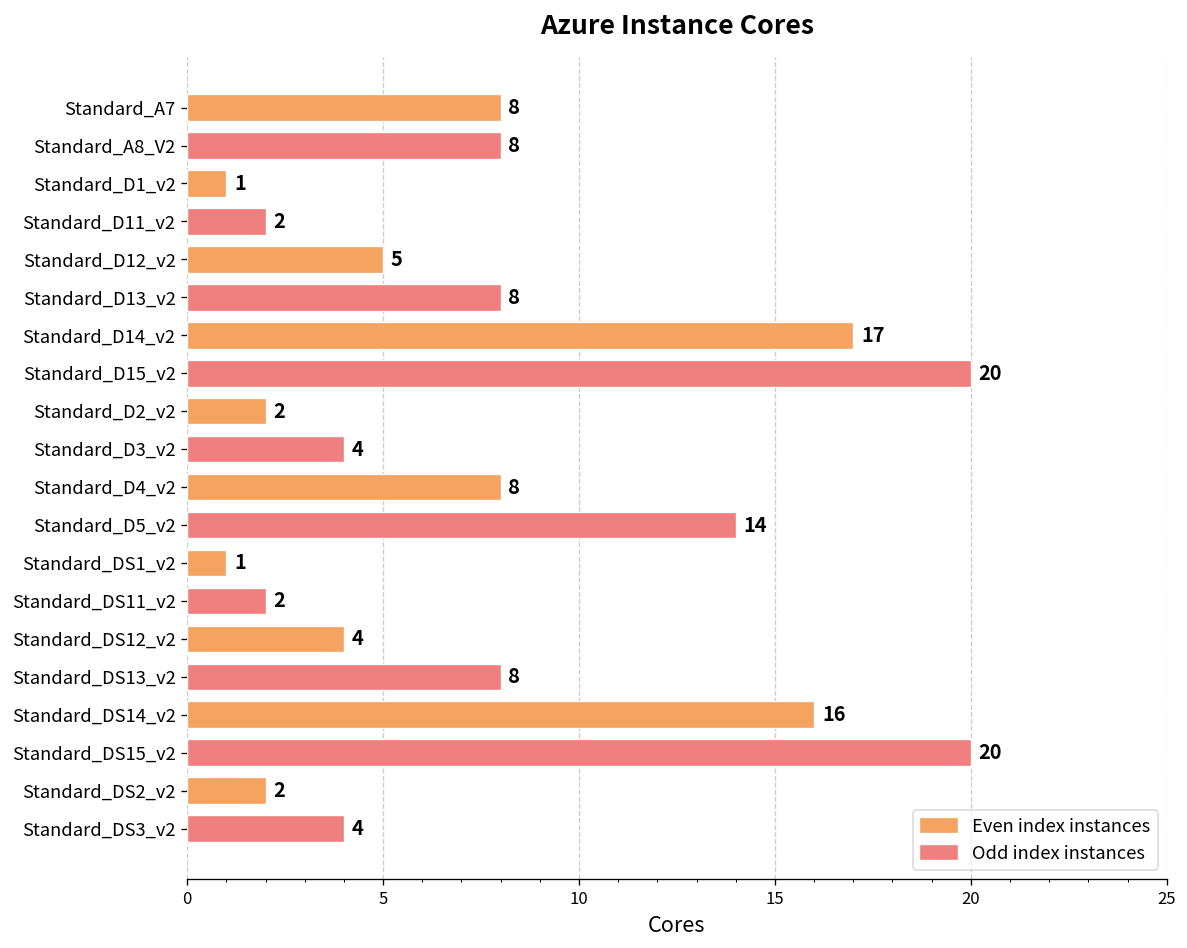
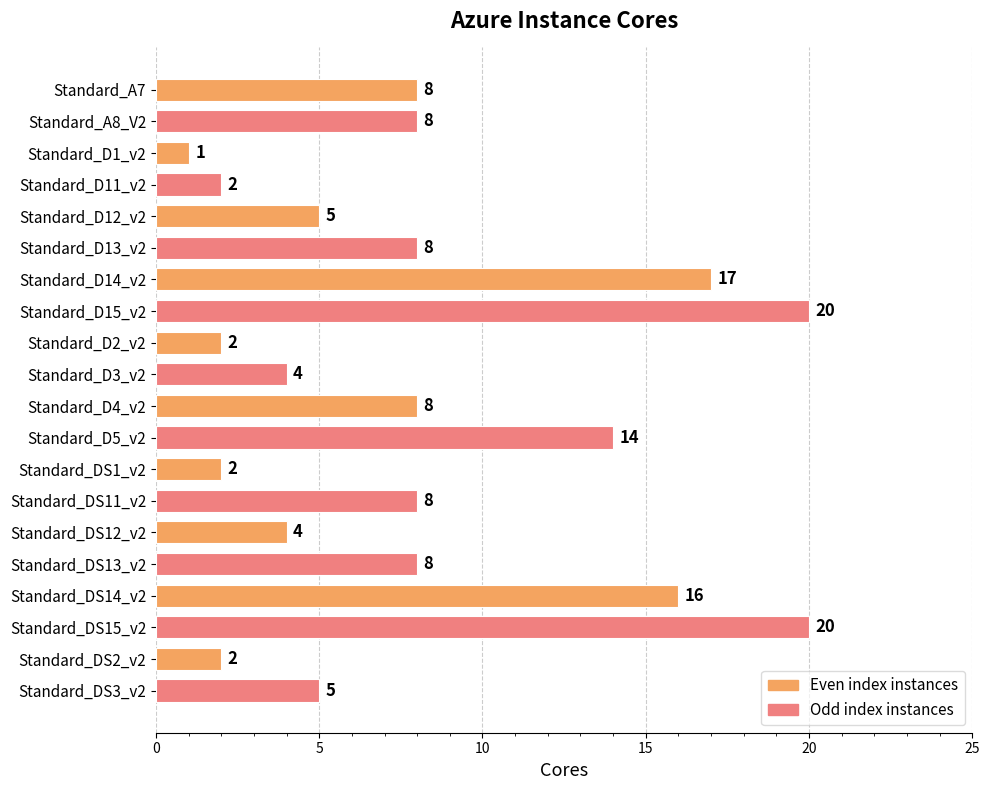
Standard_DS1_v2: 1 -> 2
Standard_DS11_v2: 2 -> 8
Standard_DS3_v2: 4 -> 5
